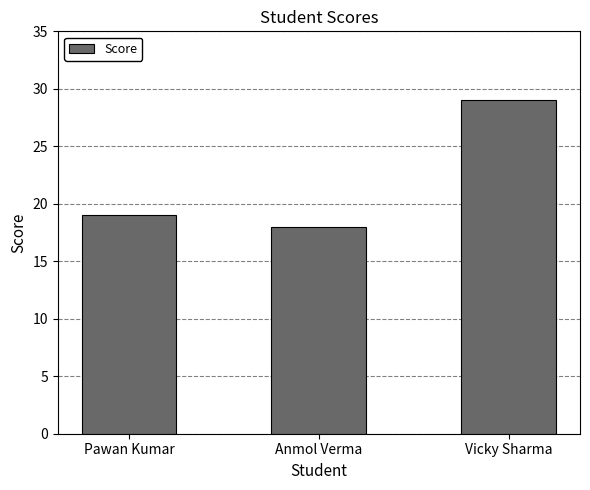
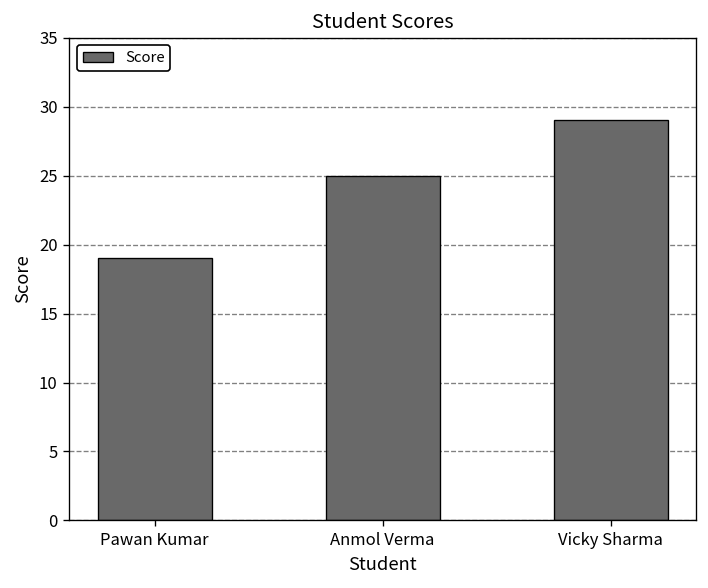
Anmol Verma: 18 -> 25
